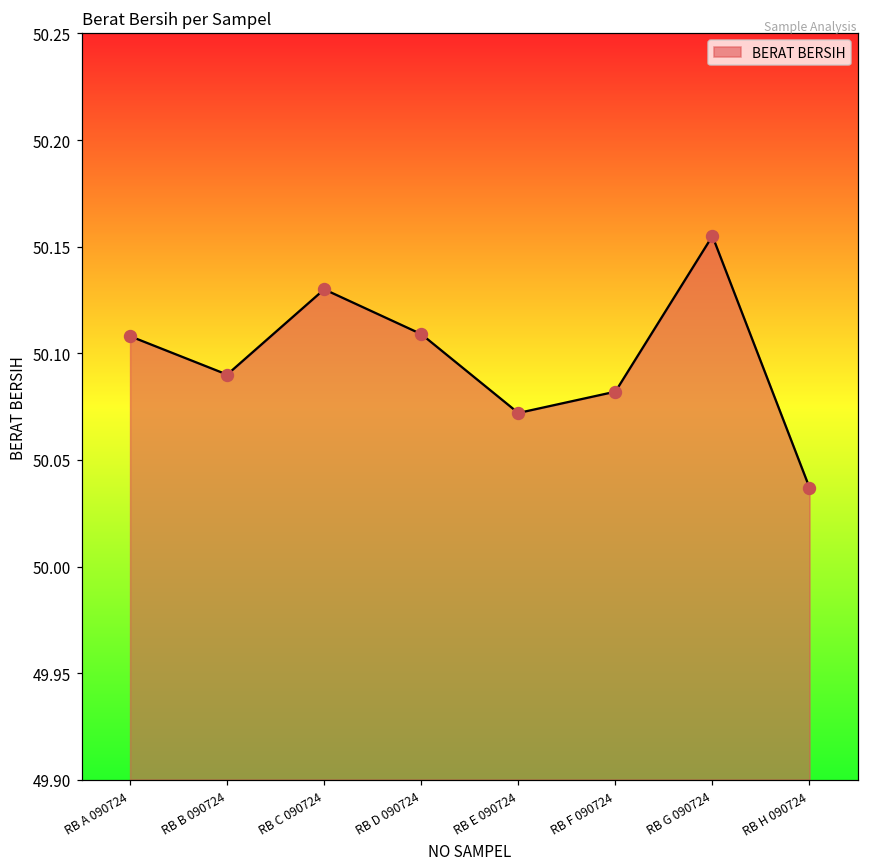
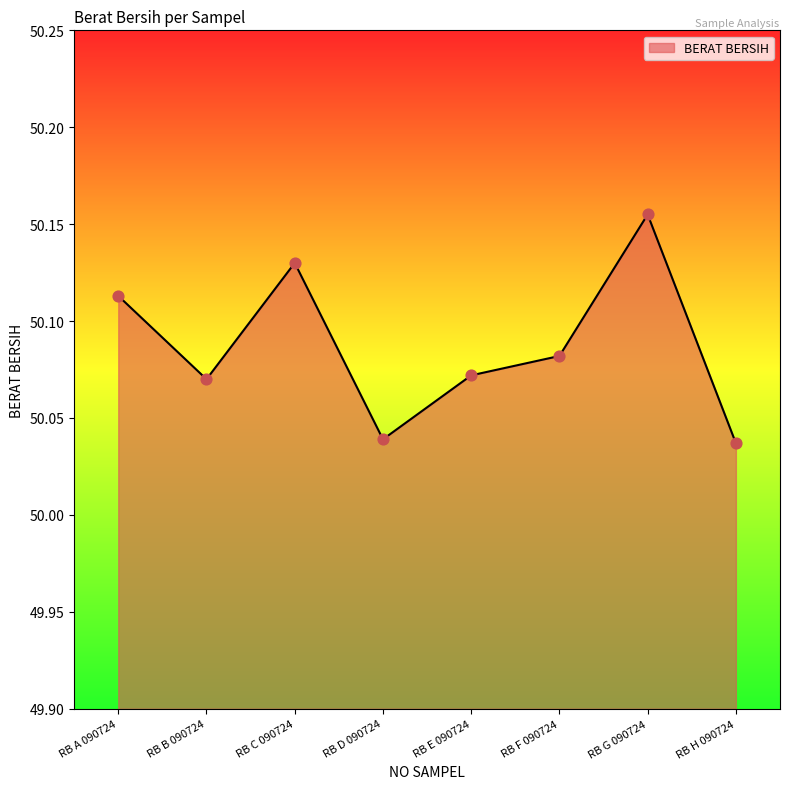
RB A 090724: 50.108 -> 50.113
RB B 090724: 50.09 -> 50.07
RB D 090724: 50.109 -> 50.039
